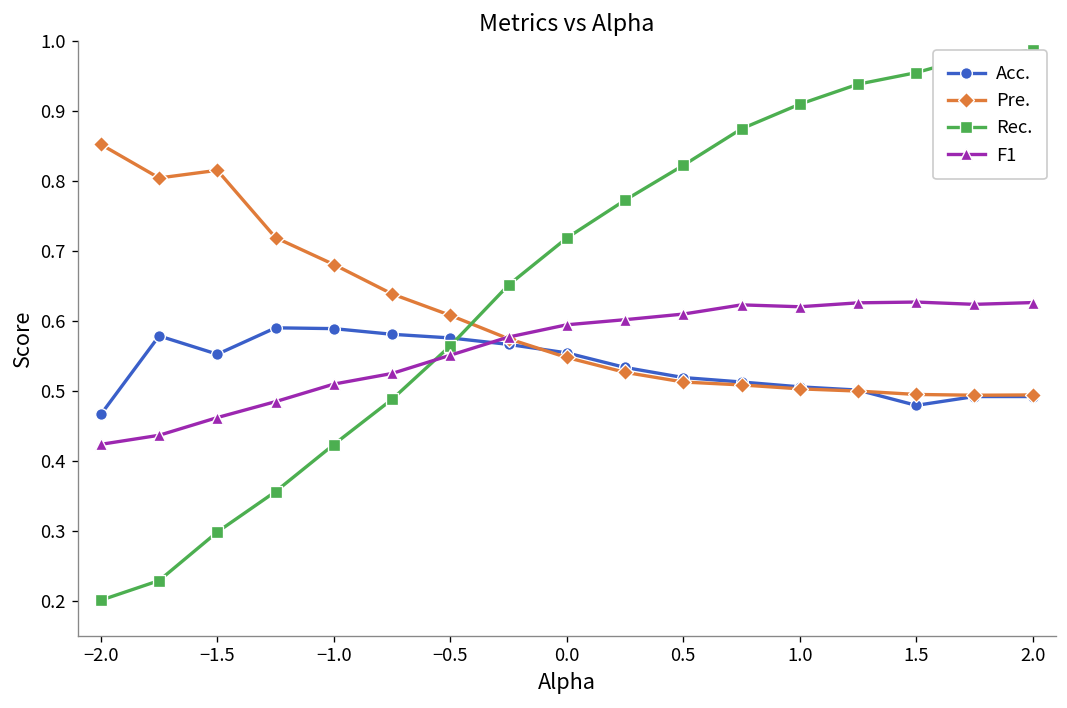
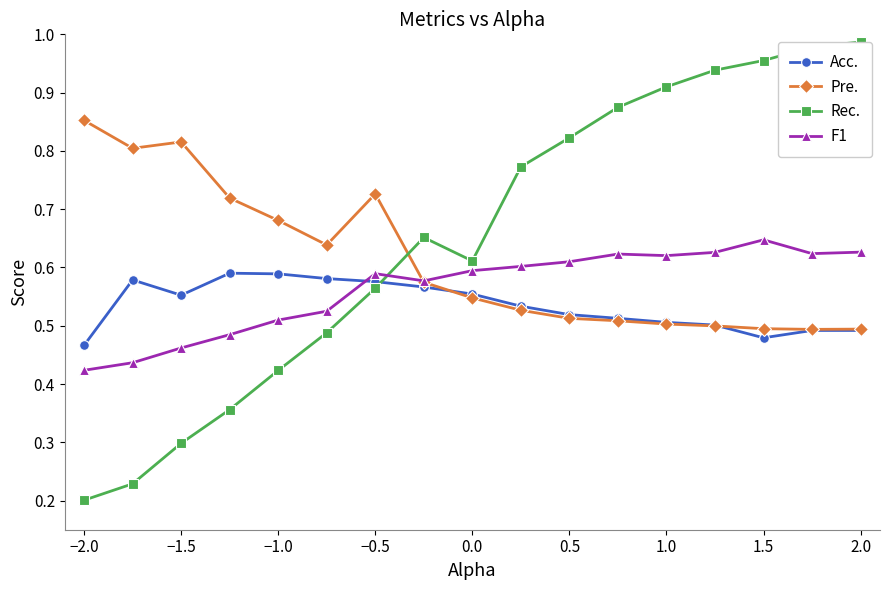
Pre., −0.5: 0.61 -> 0.73
F1, −0.5: 0.55 -> 0.59
Rec., 0.0: 0.72 -> 0.61
F1, 1.5: 0.63 -> 0.65
